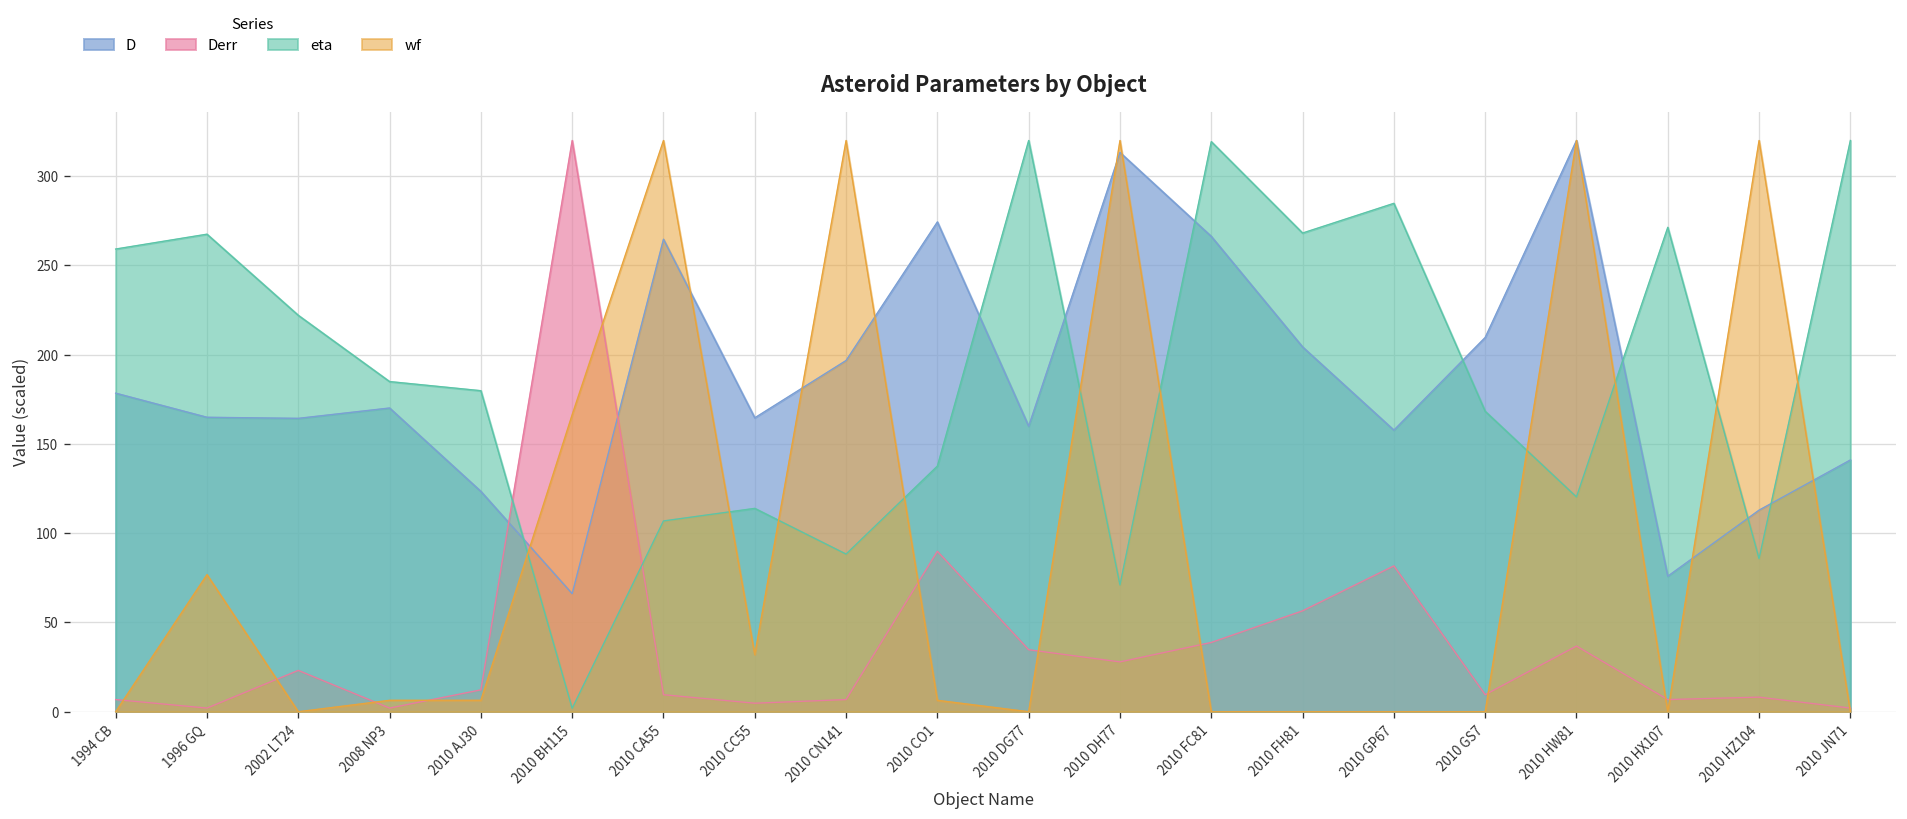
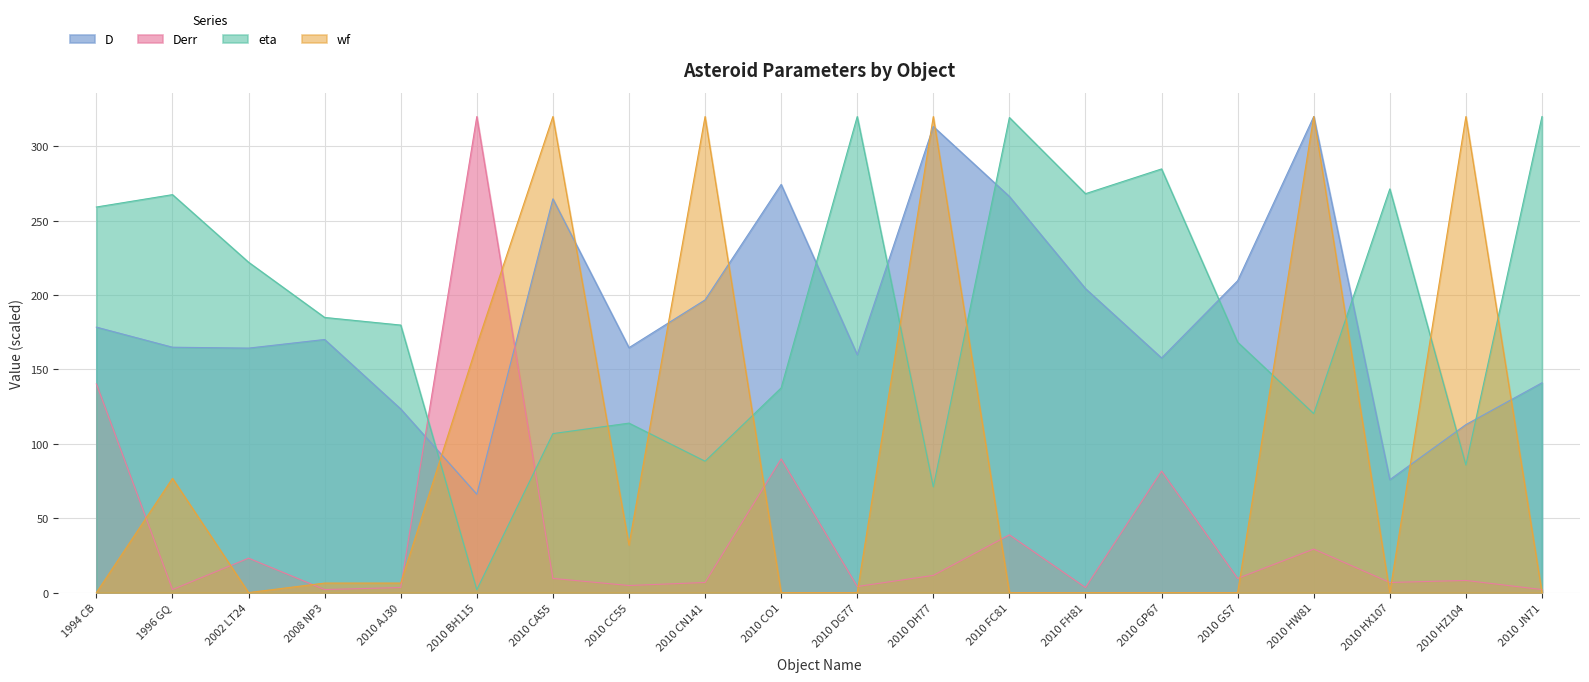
Derr, 1994 CB: 7 -> 140
Derr, 2010 AJ30: 12 -> 3
wf, 2010 CO1: 6 -> 0
Derr, 2010 DG77: 35 -> 4
Derr, 2010 DH77: 28 -> 12
Derr, 2010 FH81: 56 -> 3
Derr, 2010 HW81: 37 -> 29
